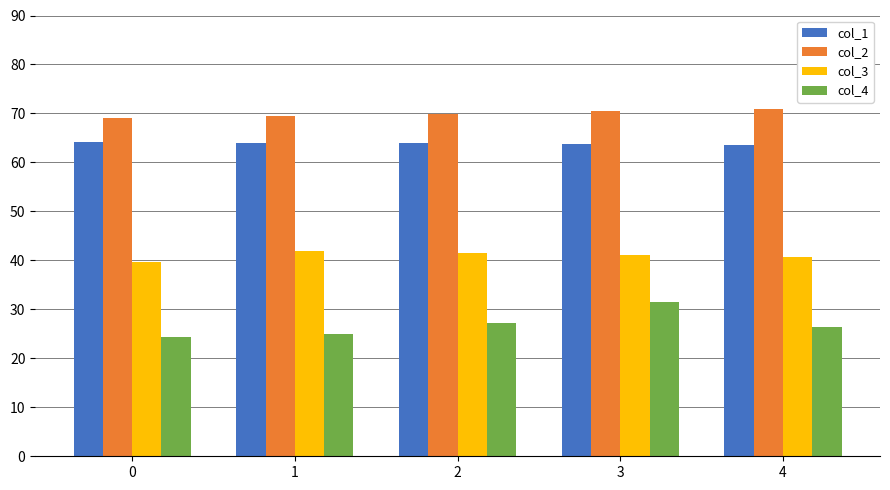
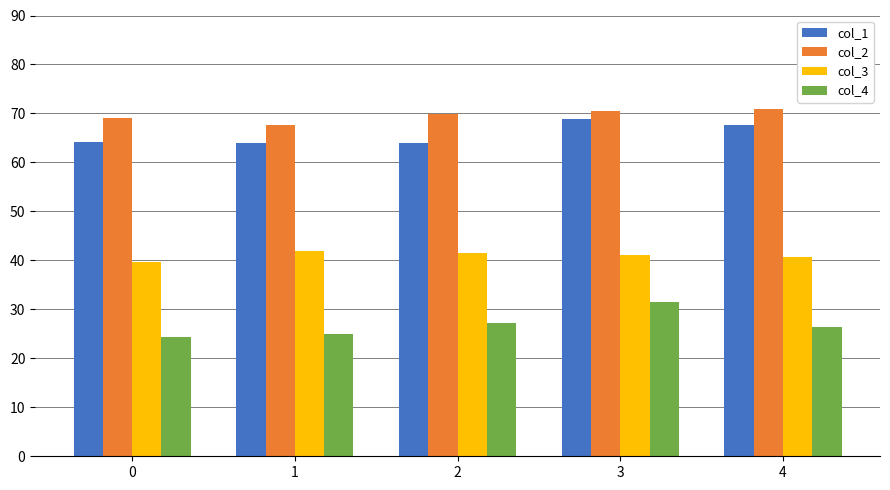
col_2, 1: 69 -> 68
col_1, 3: 64 -> 69
col_1, 4: 64 -> 68
